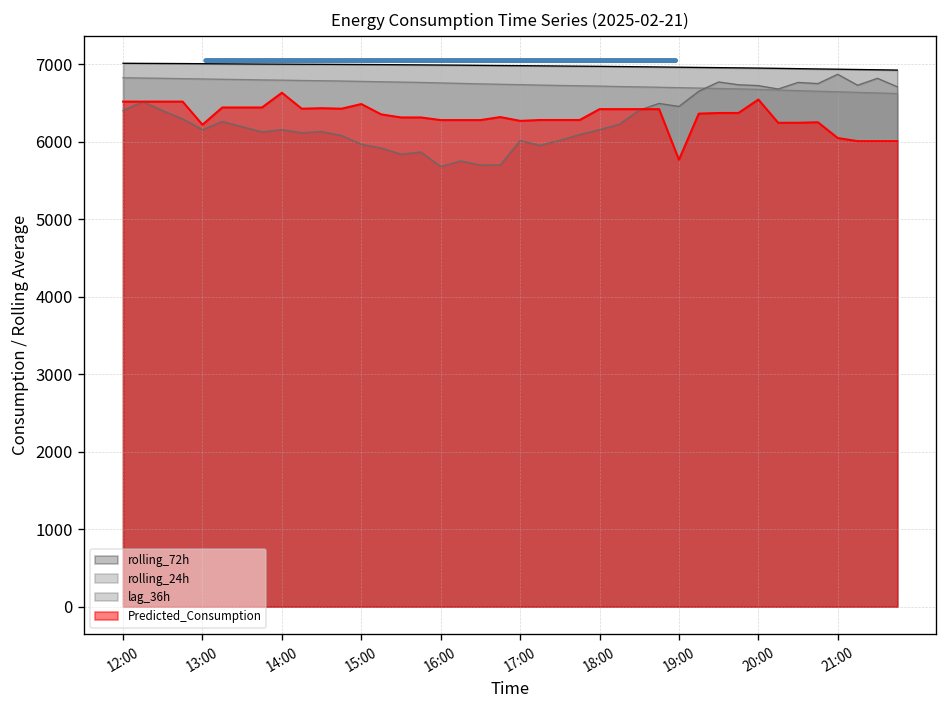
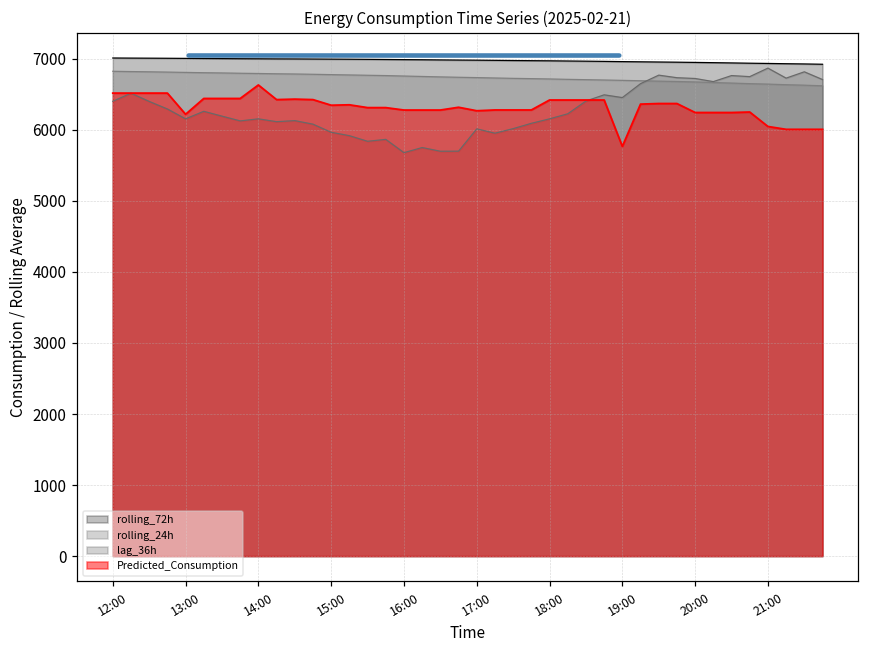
Predicted_Consumption, 15:00: 6500 -> 6300
Predicted_Consumption, 20:00: 6500 -> 6200
